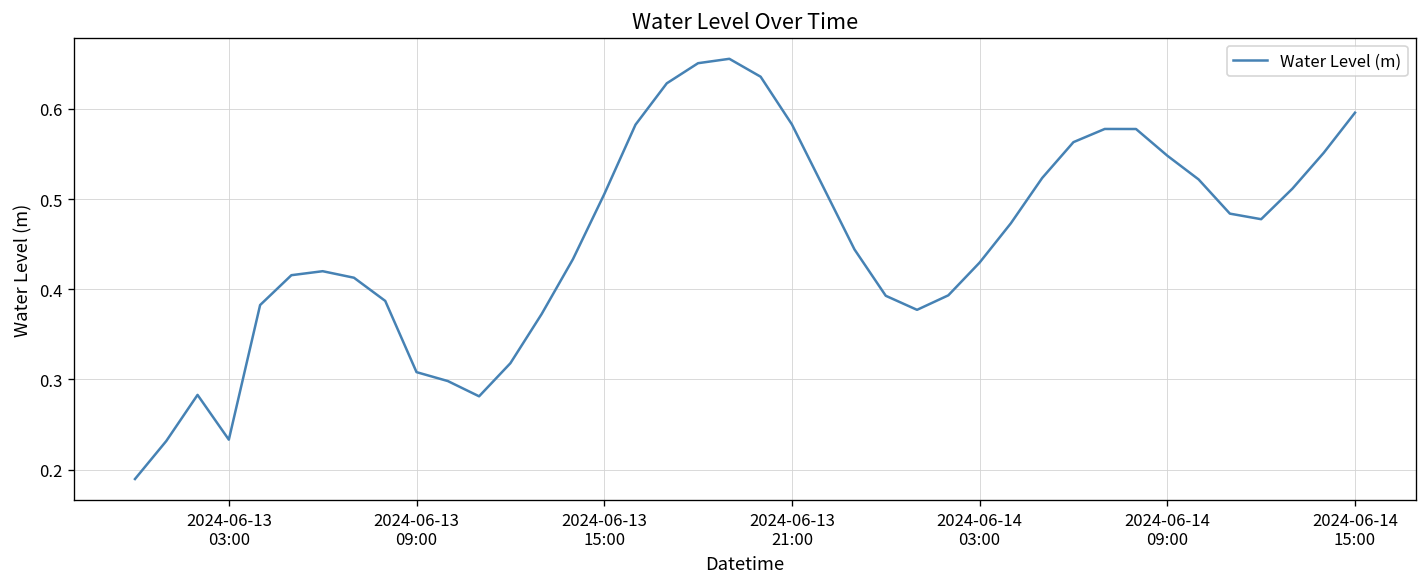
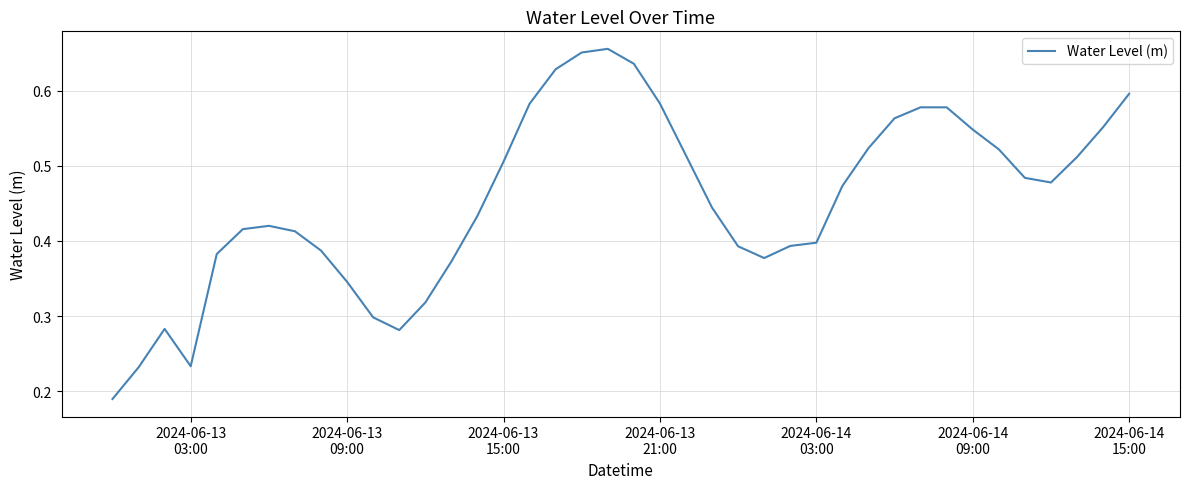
2024-06-13 09:00: 0.31 -> 0.35
2024-06-14 03:00: 0.43 -> 0.40
